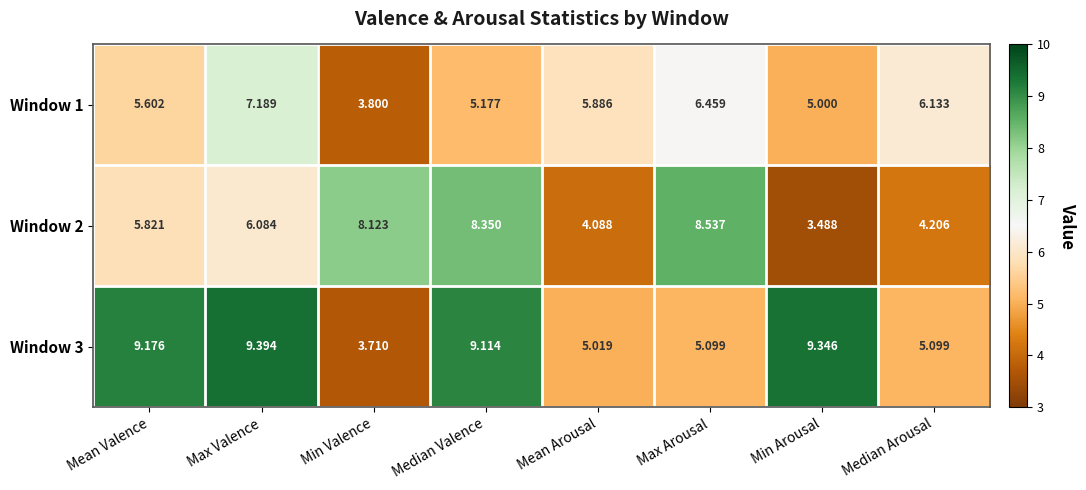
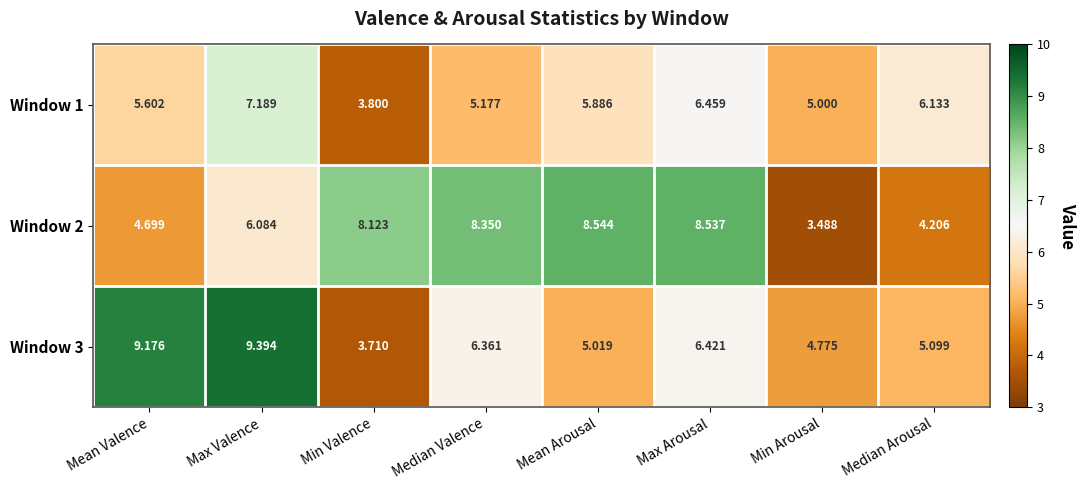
Window 2, Mean Valence: 5.821 -> 4.699
Window 2, Mean Arousal: 4.088 -> 8.544
Window 3, Median Valence: 9.114 -> 6.361
Window 3, Max Arousal: 5.099 -> 6.421
Window 3, Min Arousal: 9.346 -> 4.775
